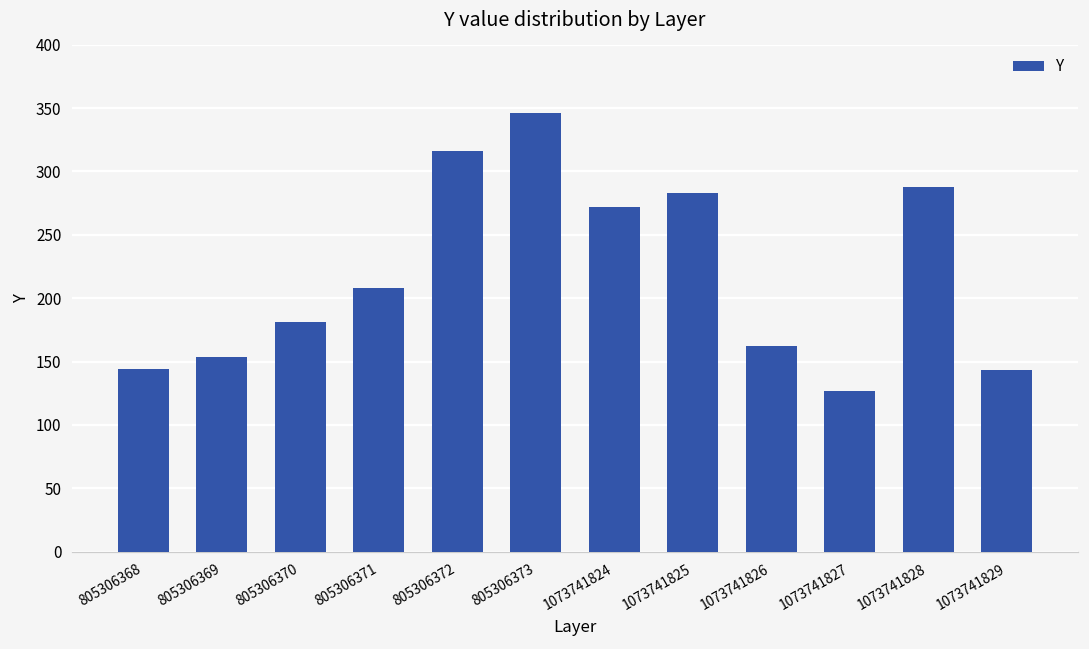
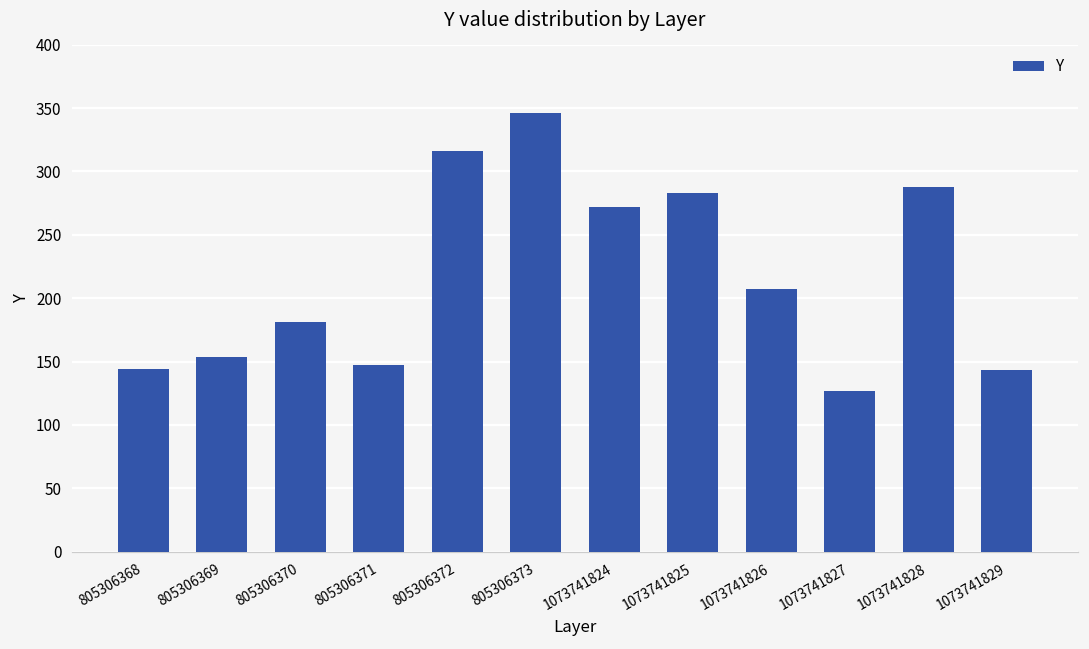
805306371: 208 -> 147
1073741826: 162 -> 207
